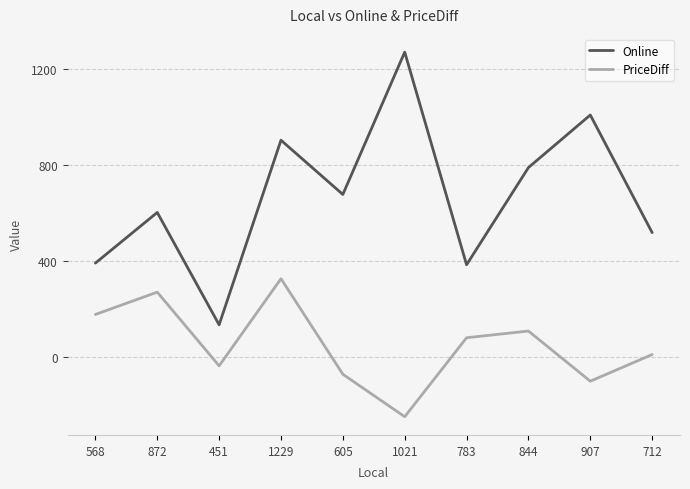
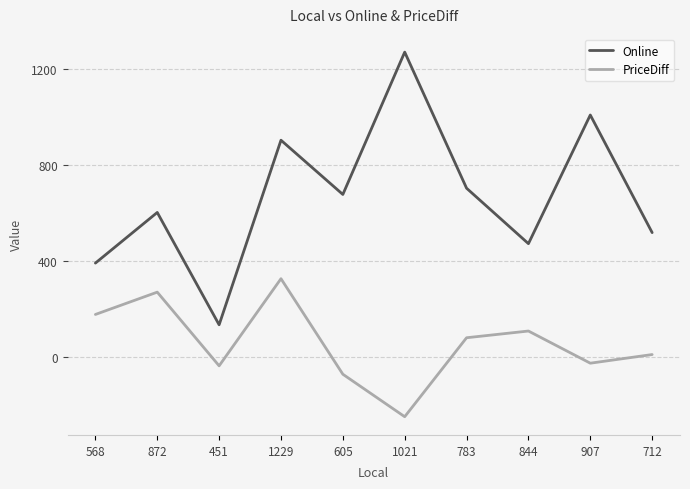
Online, 783: 380 -> 700
Online, 844: 790 -> 470
PriceDiff, 907: -100 -> -30
